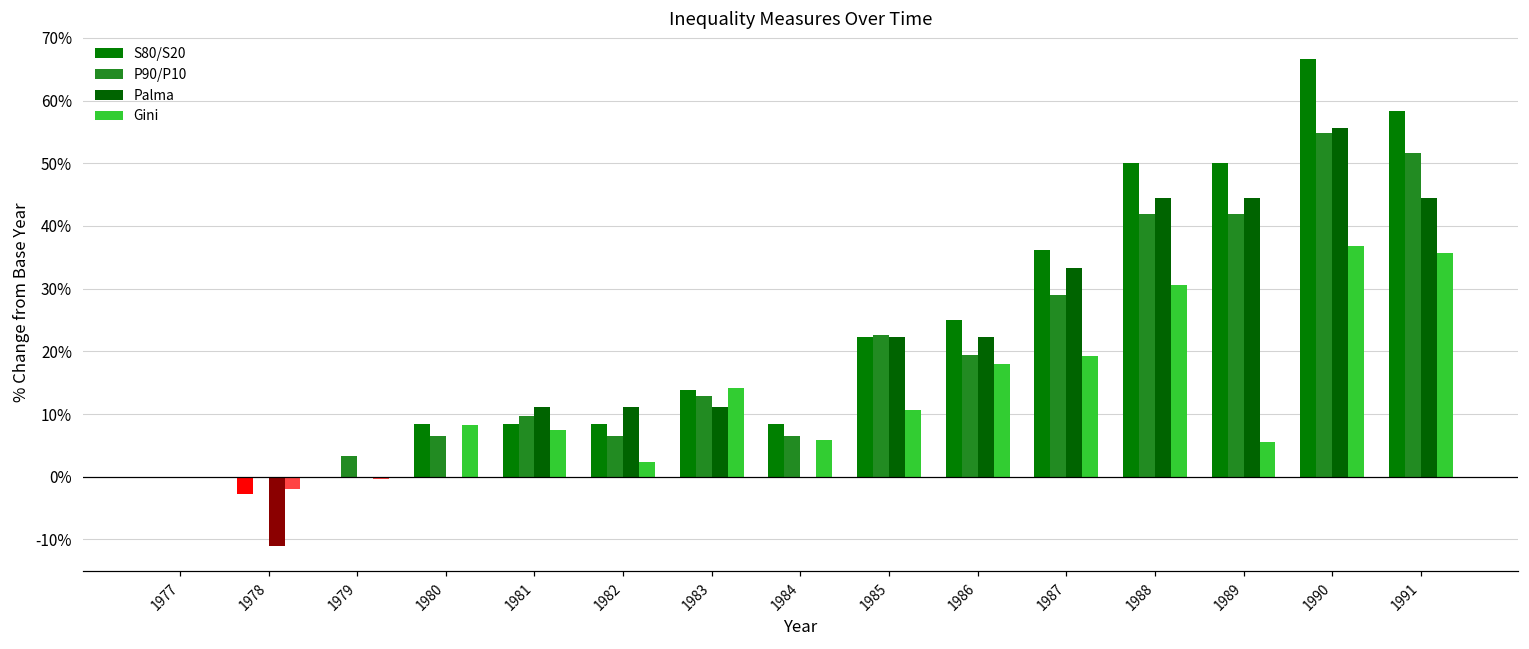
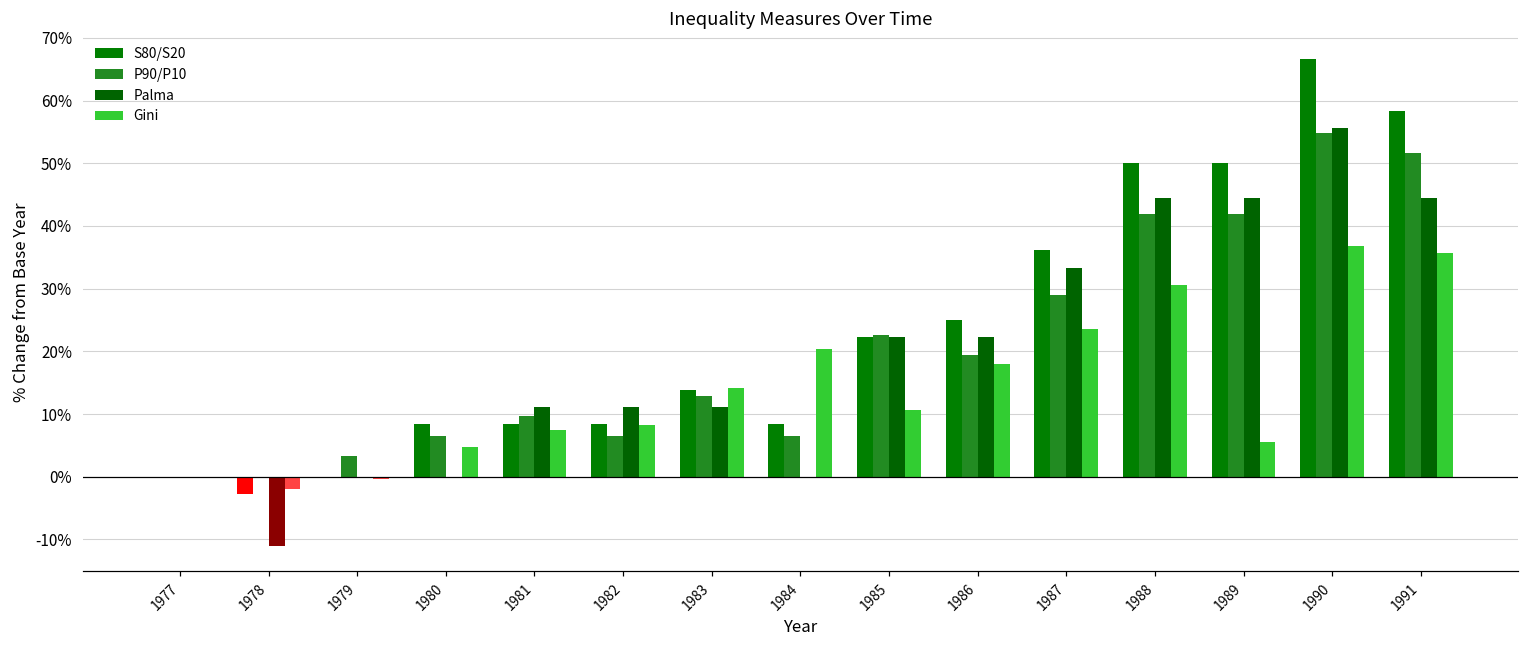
Gini, 1980: 8% -> 5%
Gini, 1982: 2% -> 8%
Gini, 1984: 6% -> 20%
Gini, 1987: 19% -> 24%
